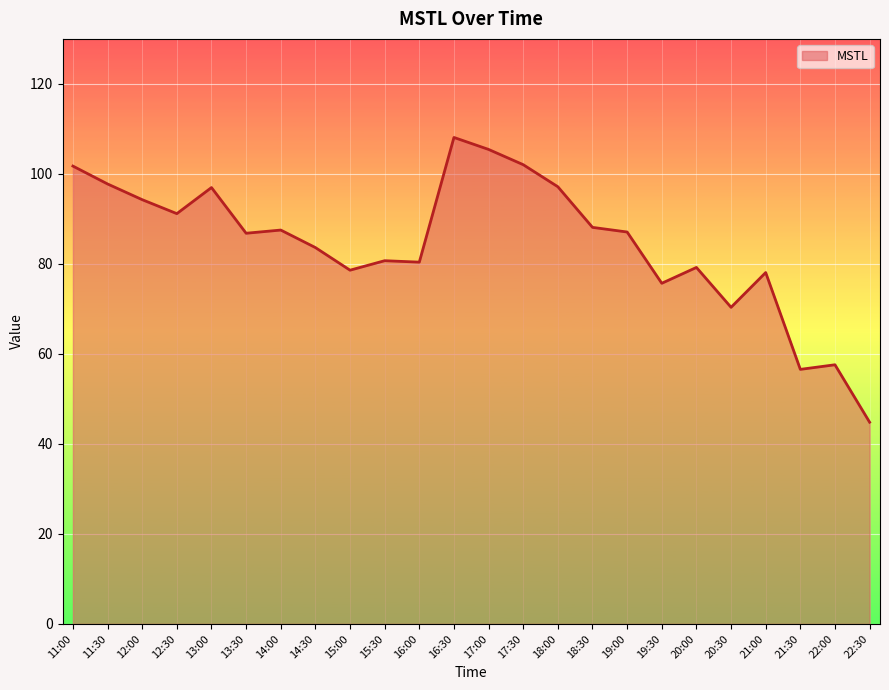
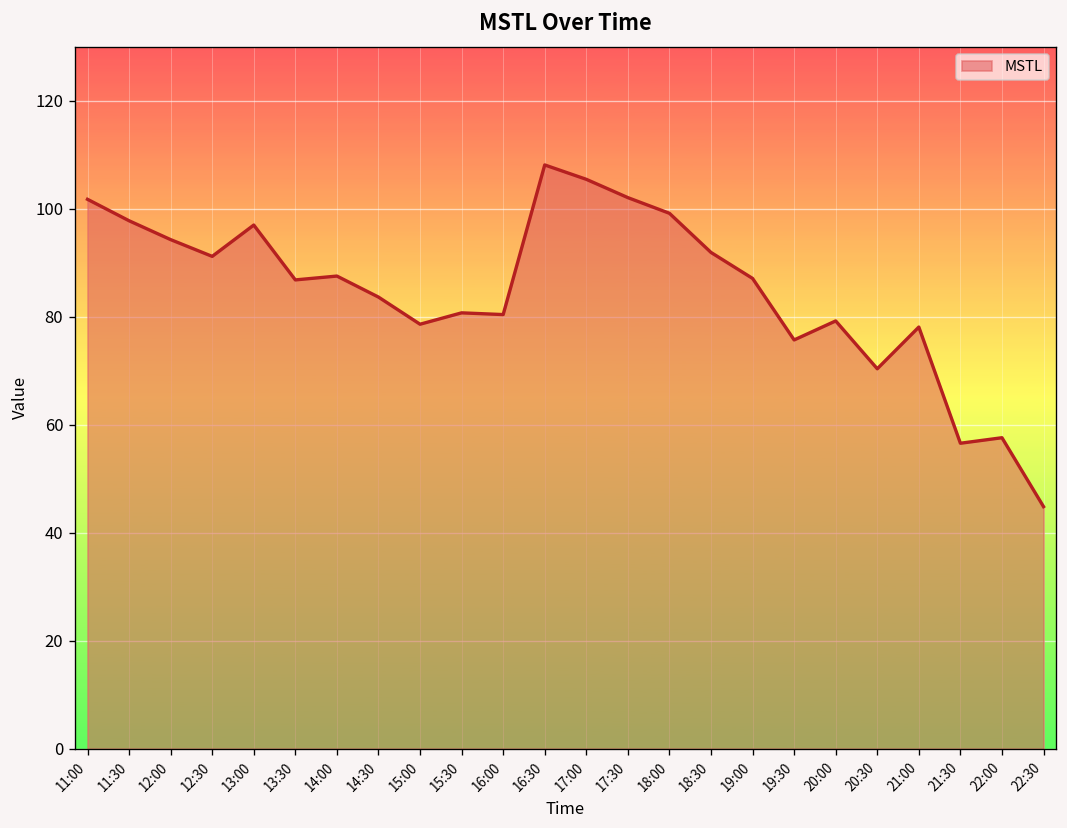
18:00: 97 -> 99
18:30: 88 -> 92
